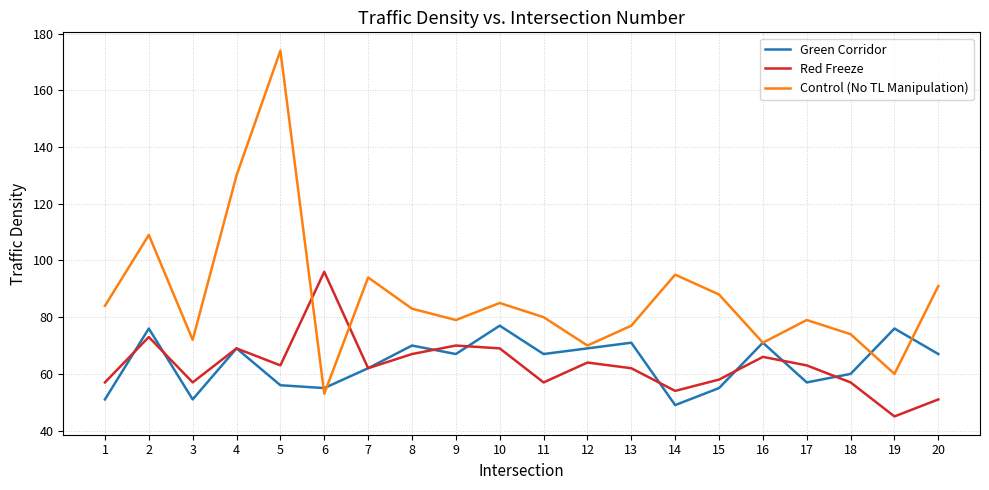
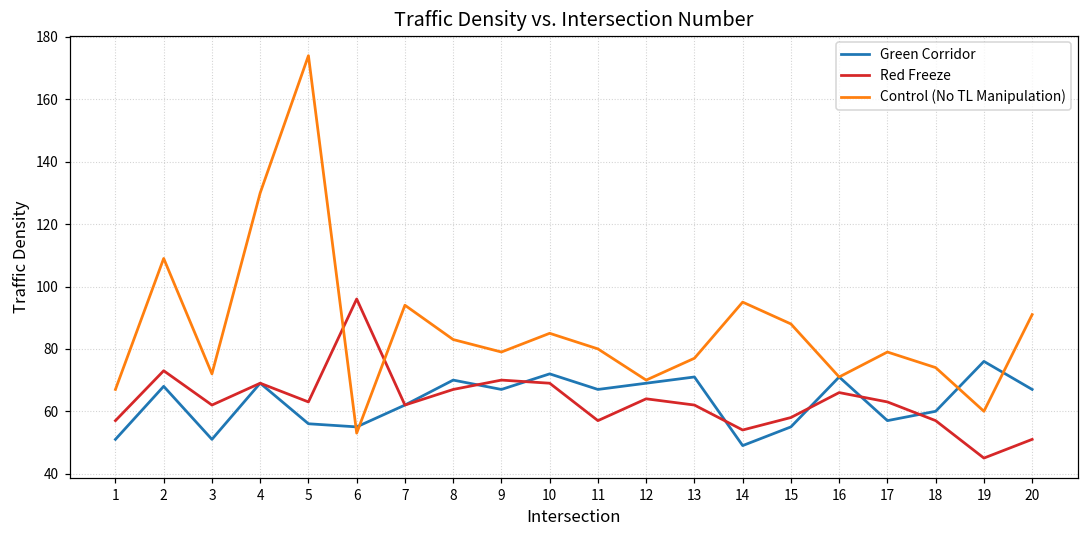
Control (No TL Manipulation), 1: 84 -> 67
Green Corridor, 2: 76 -> 68
Red Freeze, 3: 57 -> 62
Green Corridor, 10: 77 -> 72
